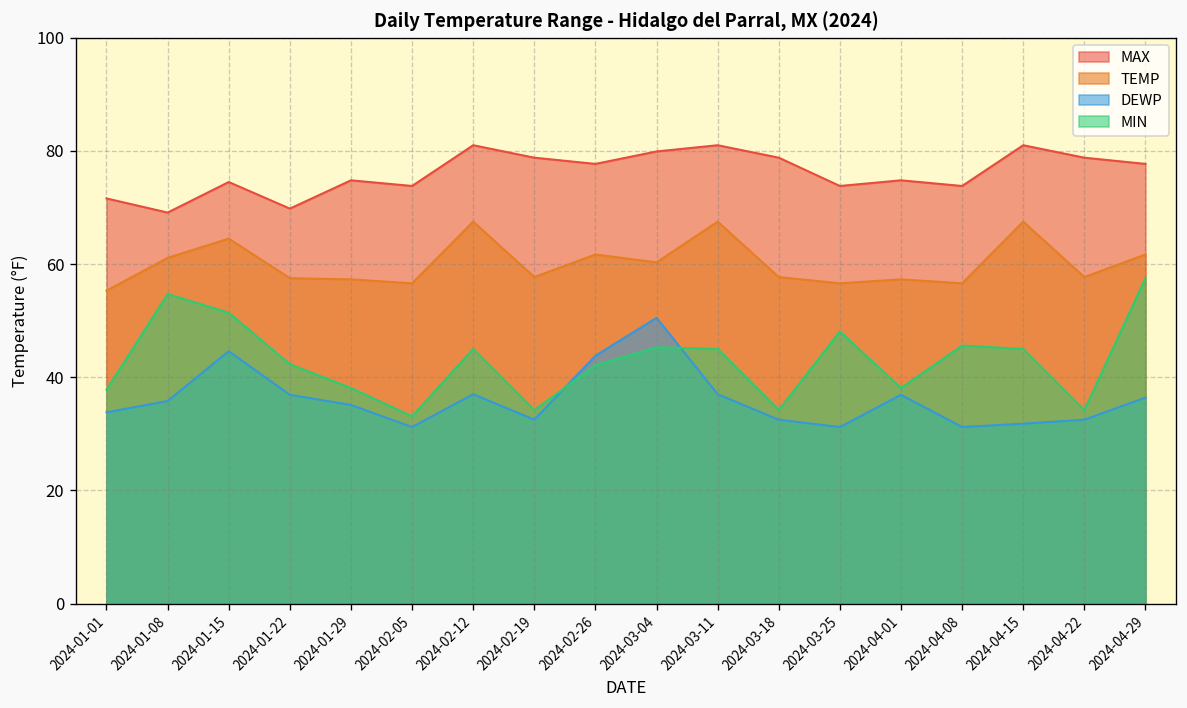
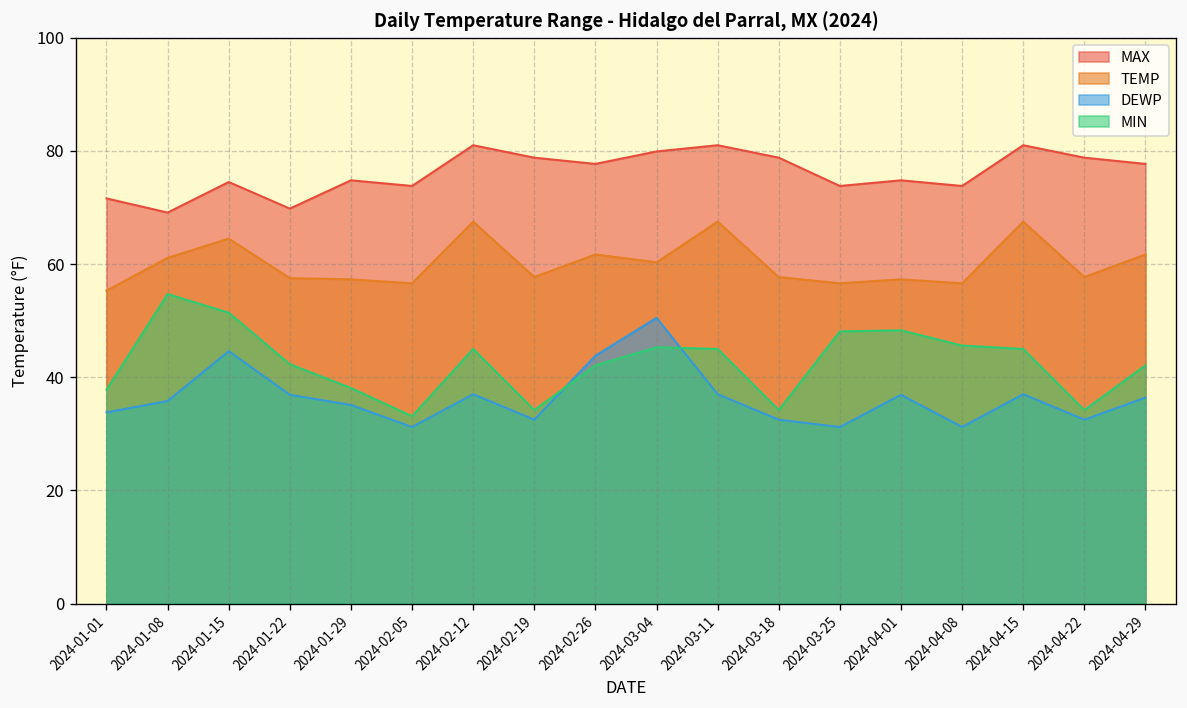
MIN, 2024-04-01: 38 -> 48
DEWP, 2024-04-15: 32 -> 37
MIN, 2024-04-29: 58 -> 42
